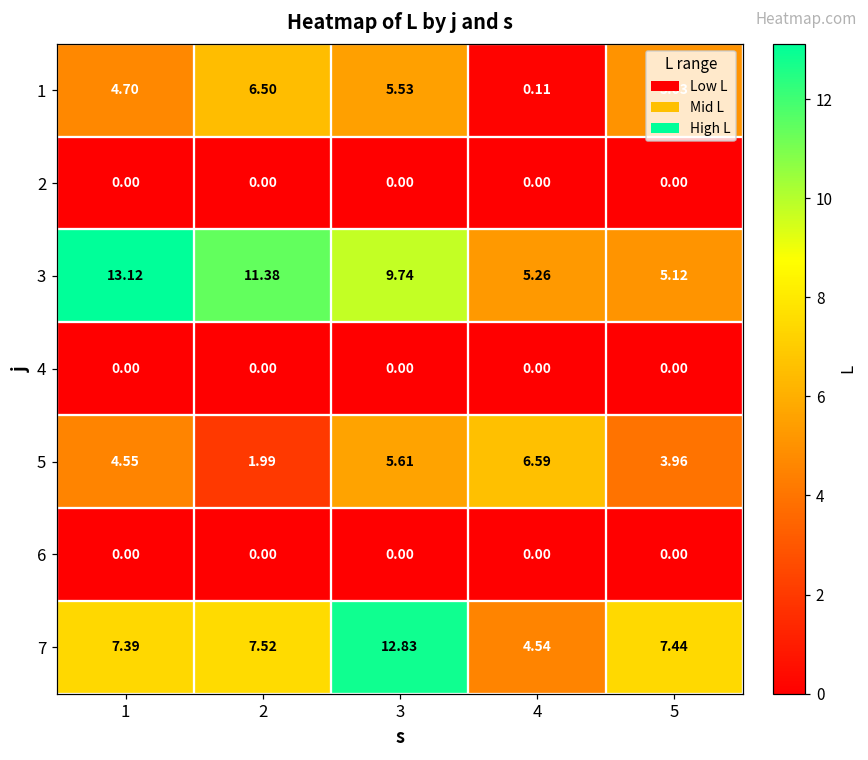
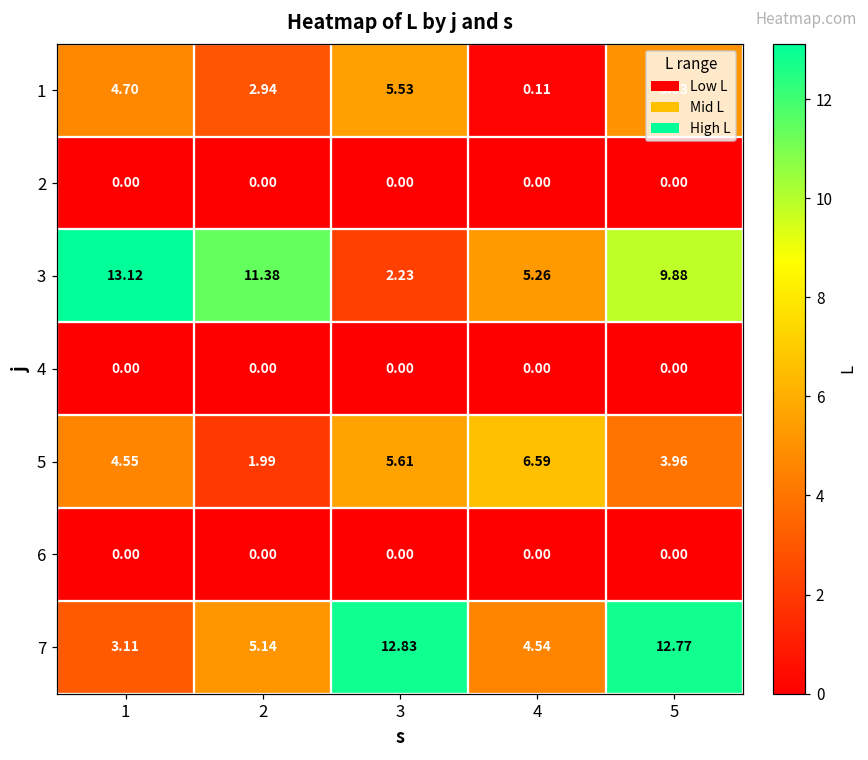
1, 2: 6.50 -> 2.94
3, 3: 9.74 -> 2.23
3, 5: 5.12 -> 9.88
7, 1: 7.39 -> 3.11
7, 2: 7.52 -> 5.14
7, 5: 7.44 -> 12.77
